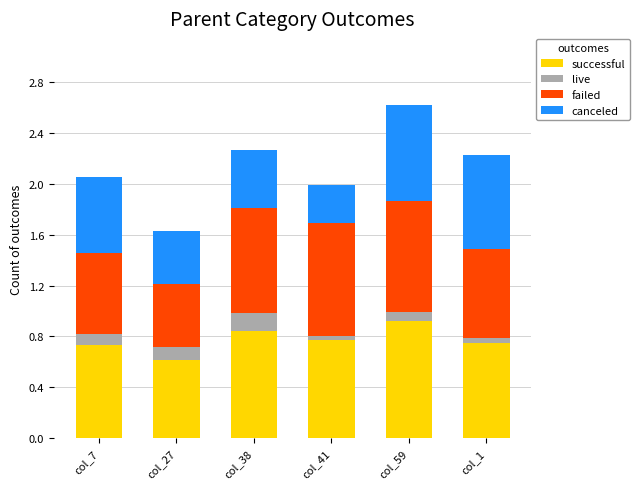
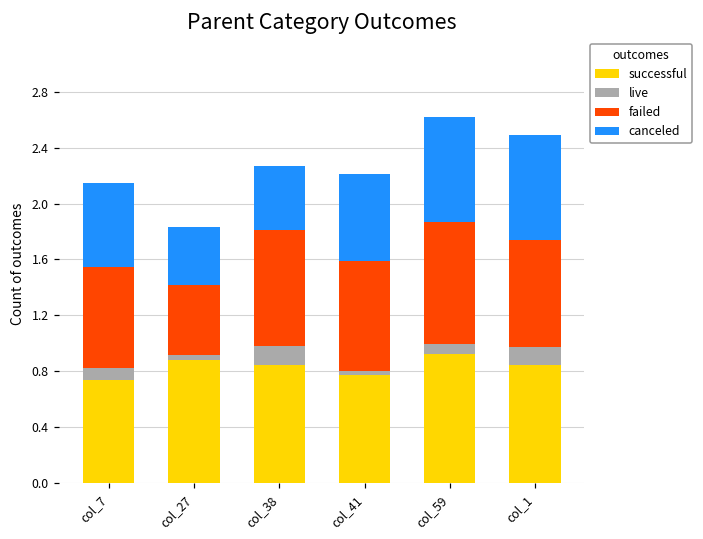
failed, col_7: 0.64 -> 0.73
successful, col_27: 0.62 -> 0.88
live, col_27: 0.10 -> 0.03
failed, col_41: 0.89 -> 0.79
canceled, col_41: 0.30 -> 0.62
successful, col_1: 0.75 -> 0.84
live, col_1: 0.04 -> 0.13
failed, col_1: 0.70 -> 0.77
